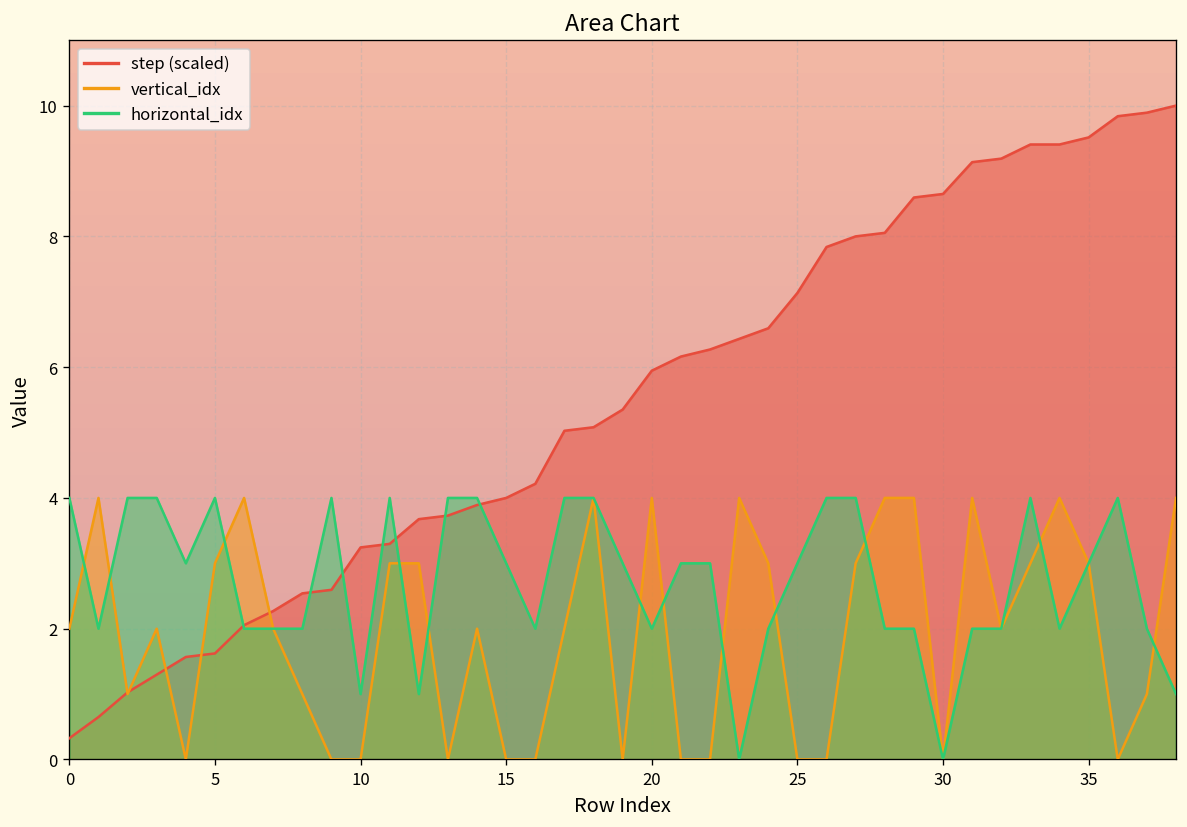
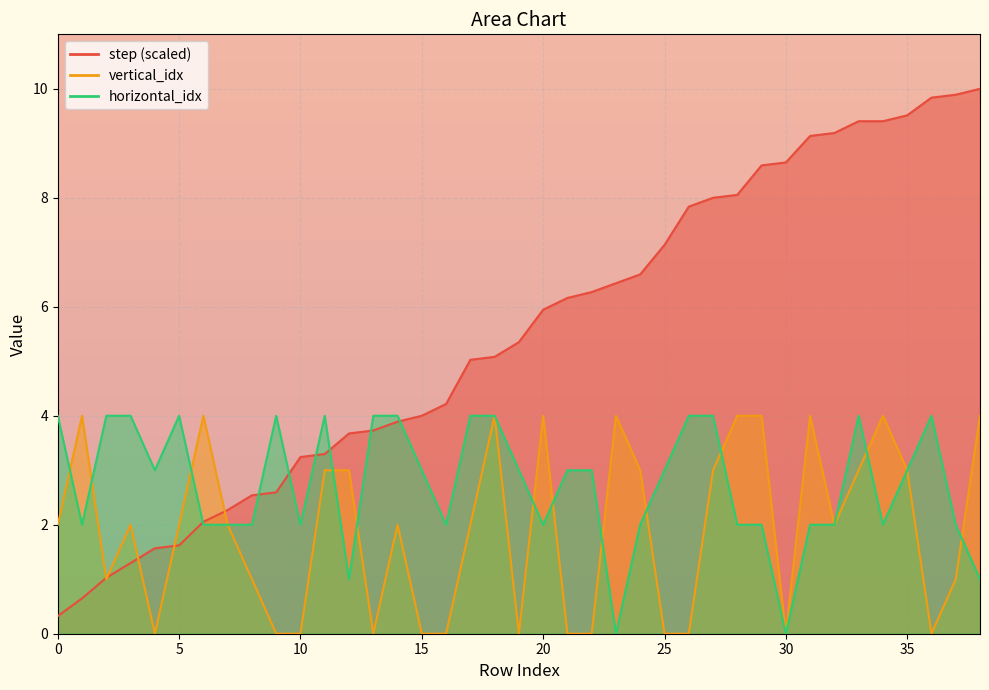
vertical_idx, 5: 3 -> 2
horizontal_idx, 10: 1 -> 2
